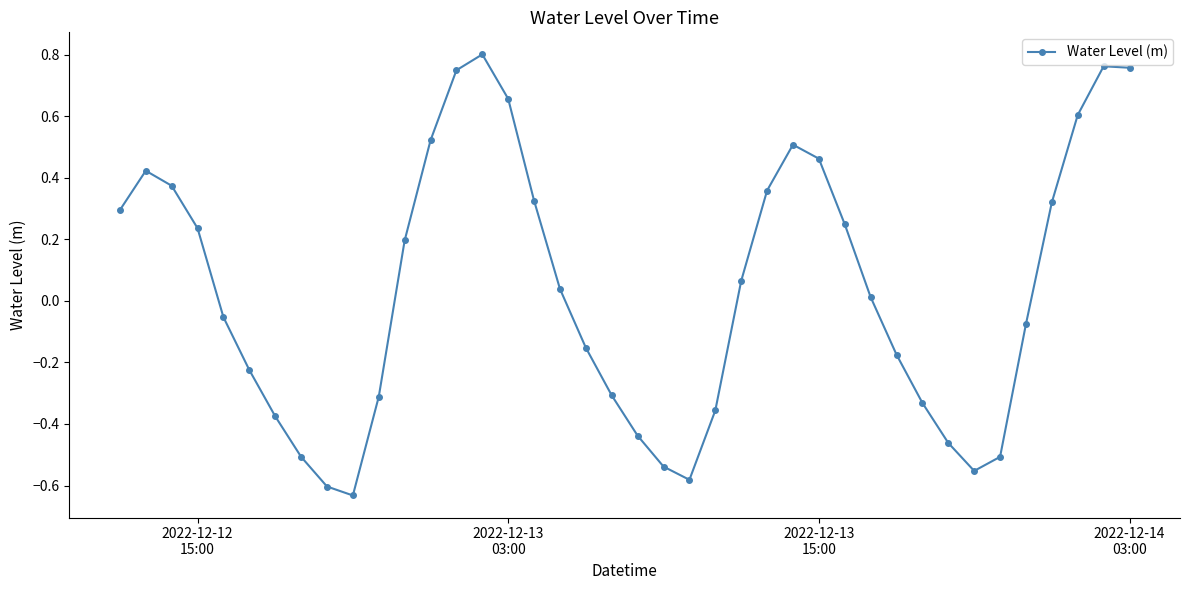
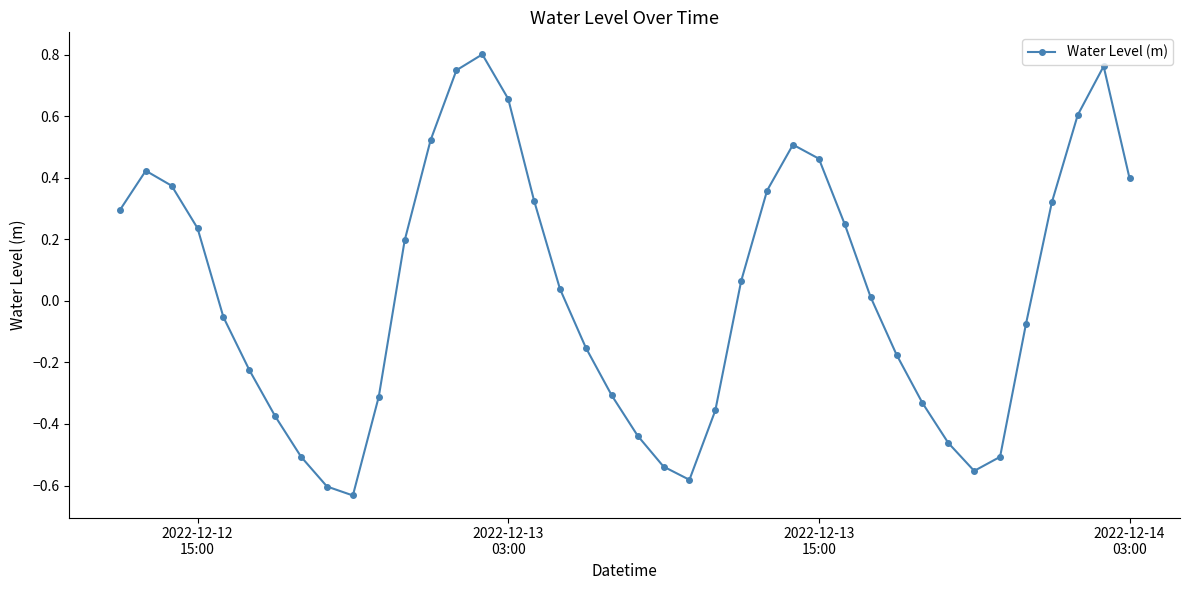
2022-12-14 03:00: 0.76 -> 0.40
